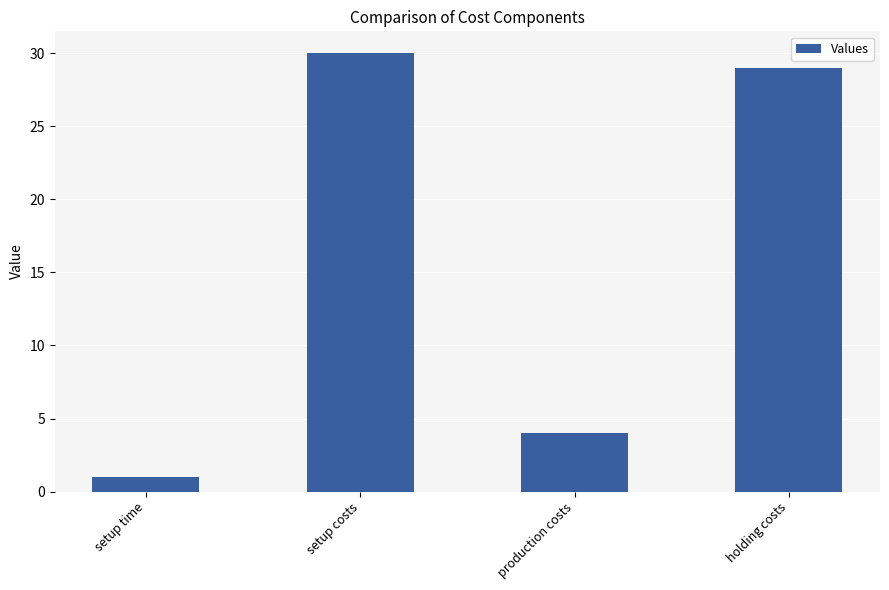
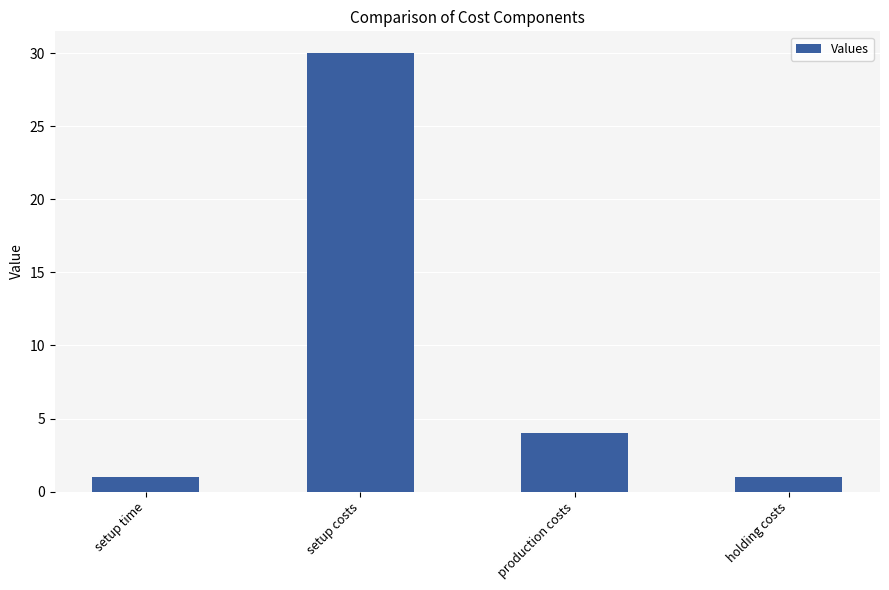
holding costs: 29 -> 1
